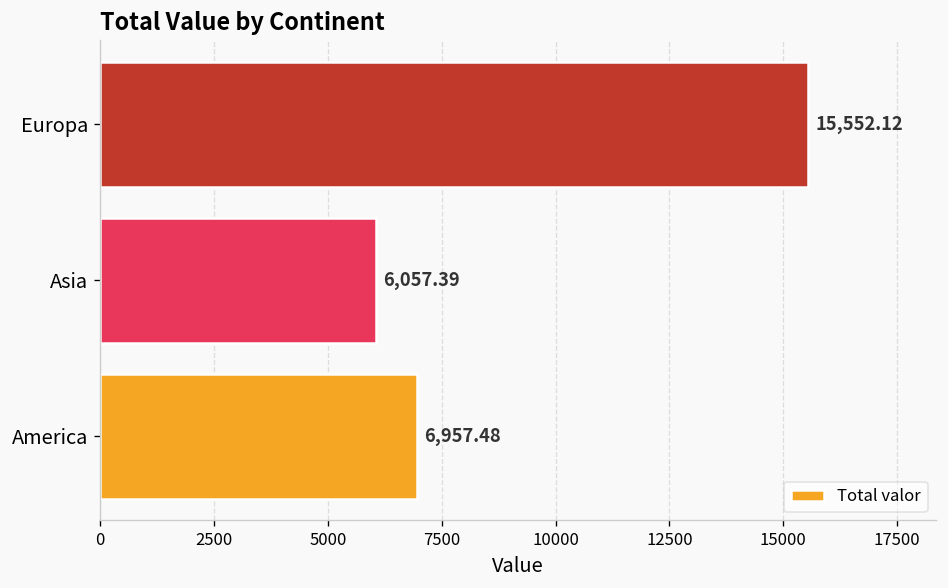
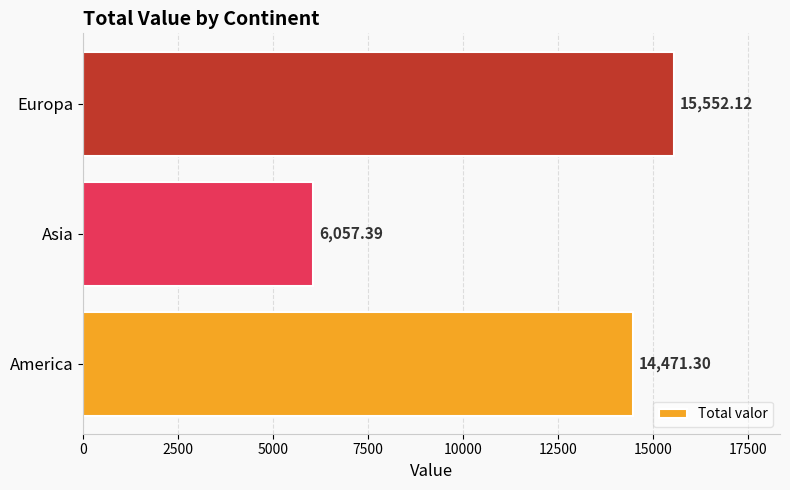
America: 6,957.48 -> 14,471.30
